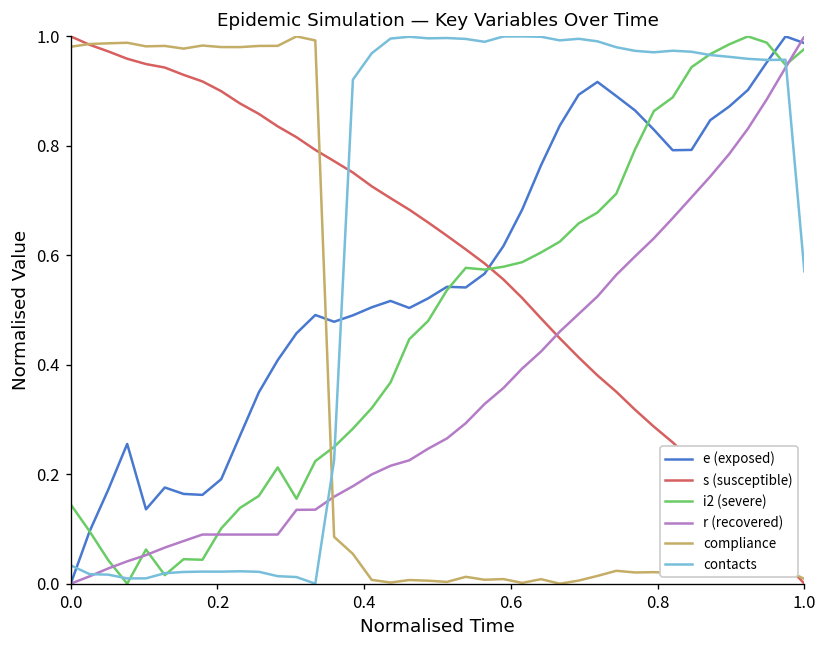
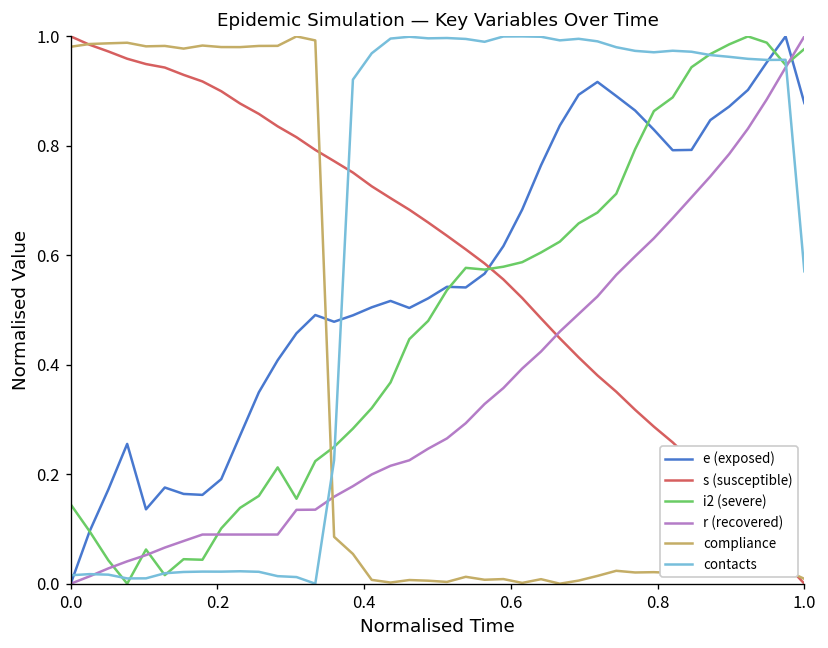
contacts, 0.0: 0.03 -> 0.02
e (exposed), 1.0: 0.99 -> 0.88
